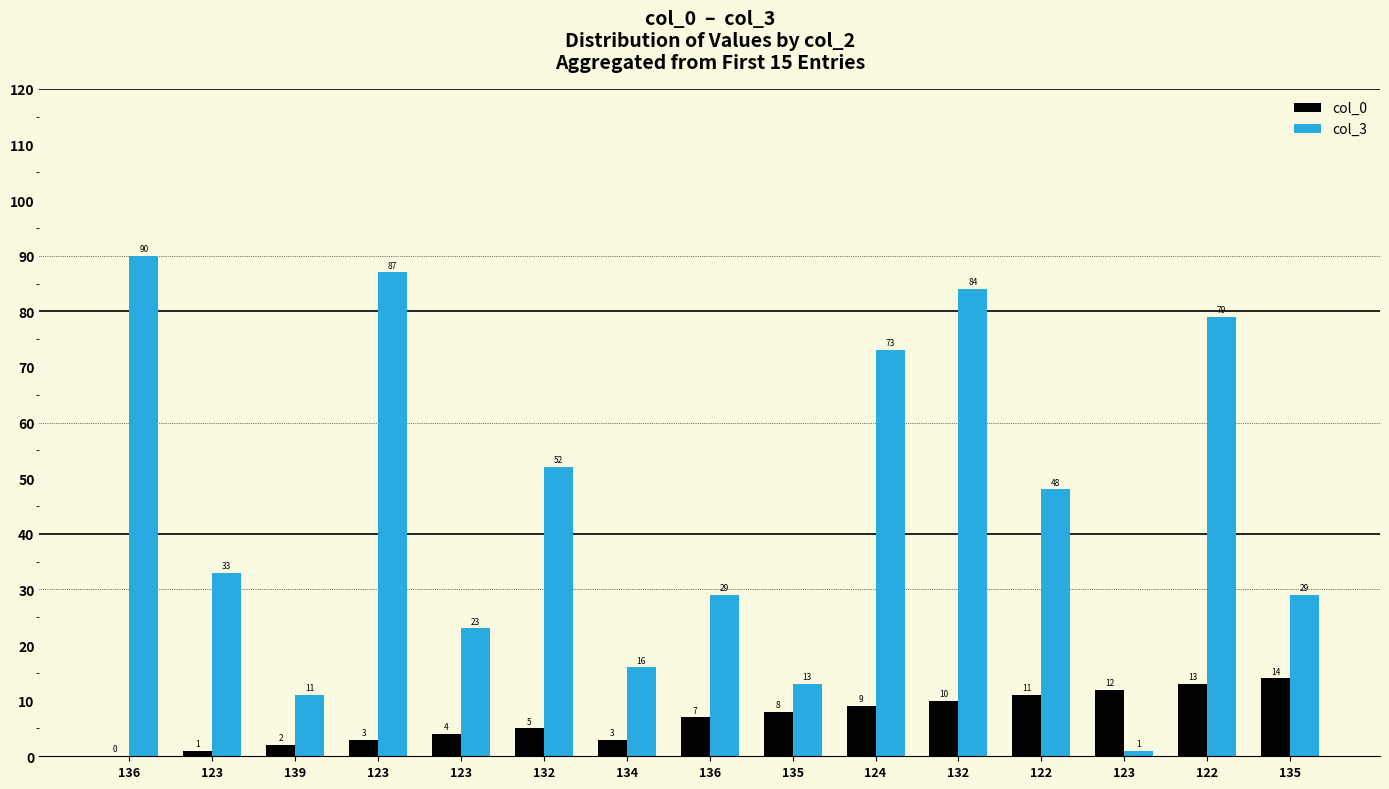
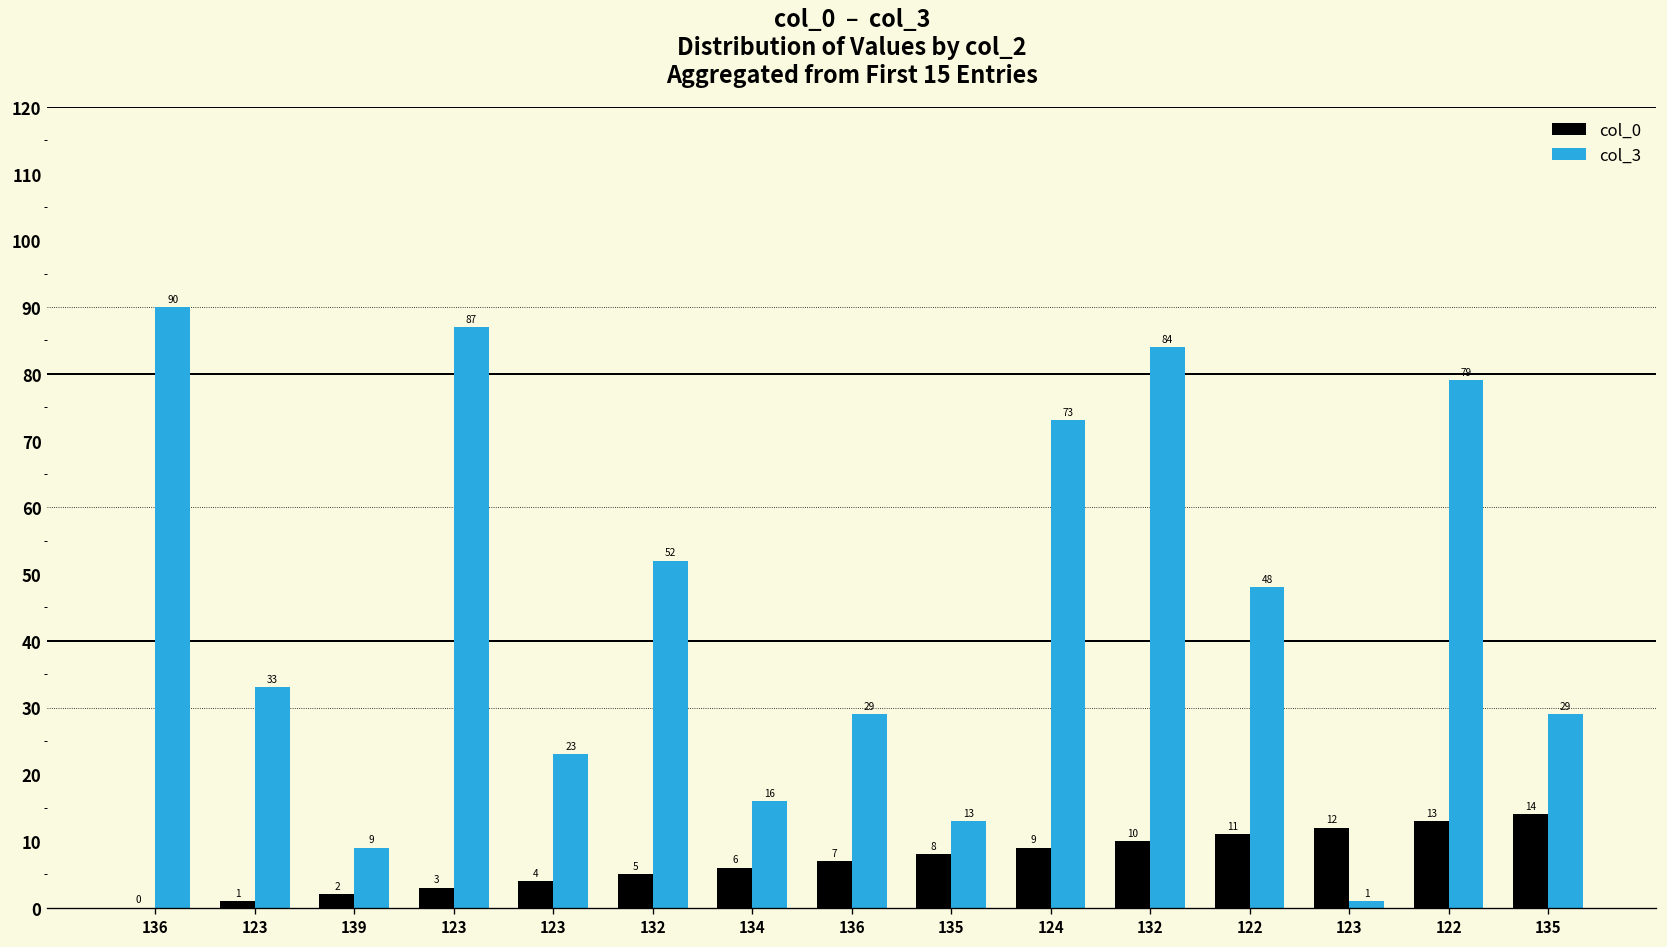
col_3, 139: 11 -> 9
col_0, 134: 3 -> 6
